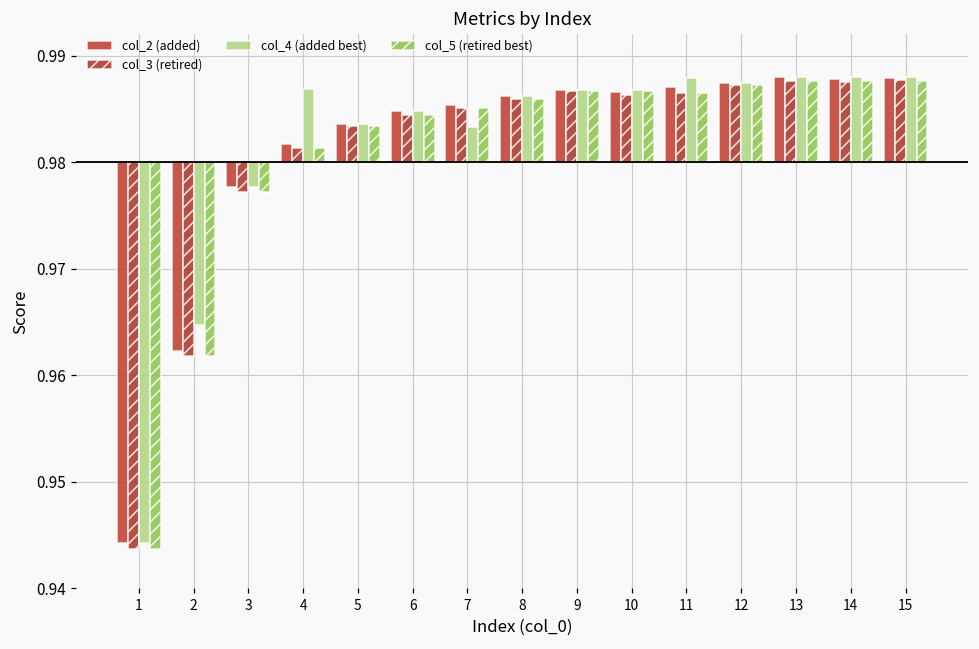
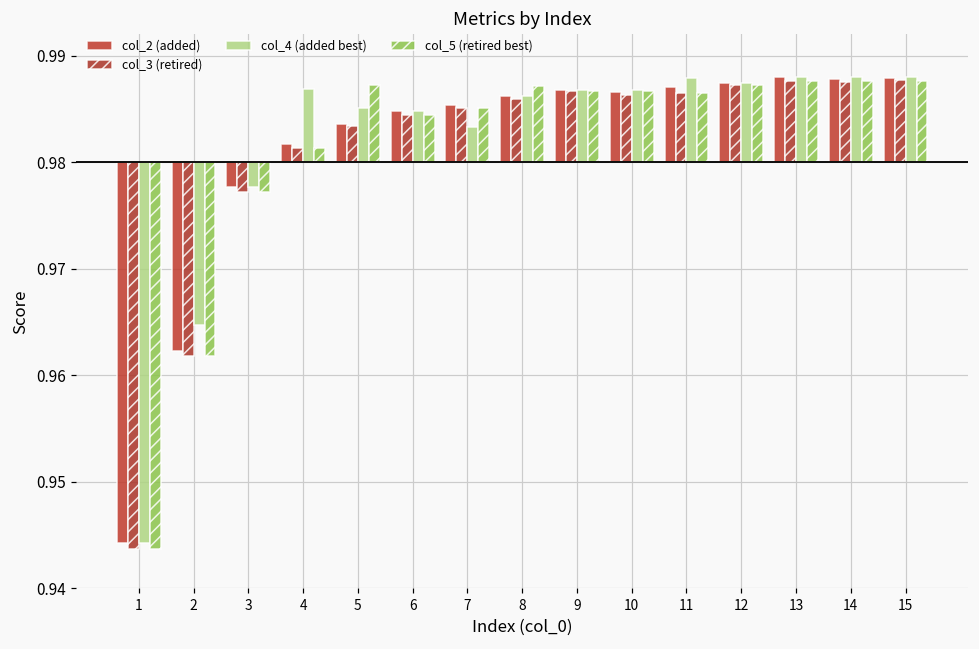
col_4 (added best), 5: 0.984 -> 0.985
col_5 (retired best), 5: 0.983 -> 0.987
col_5 (retired best), 8: 0.986 -> 0.987
